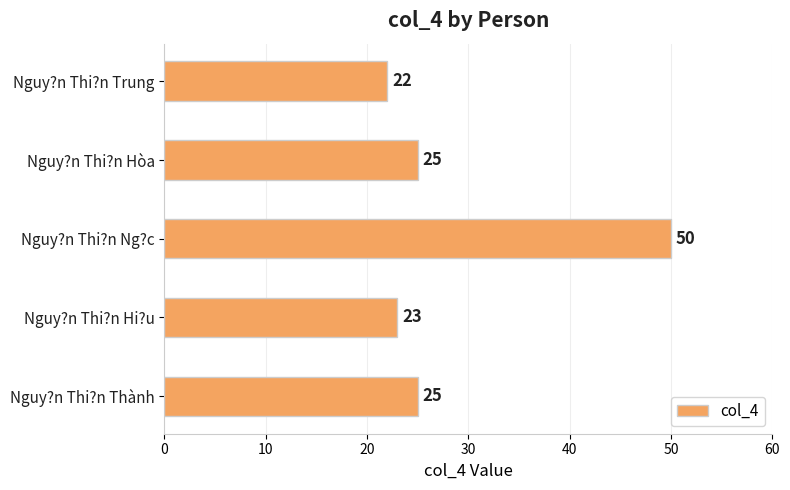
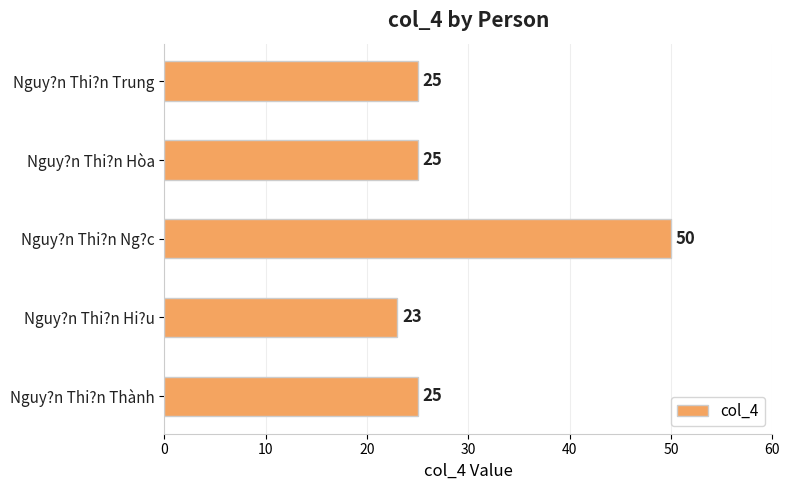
Nguy?n Thi?n Trung: 22 -> 25
